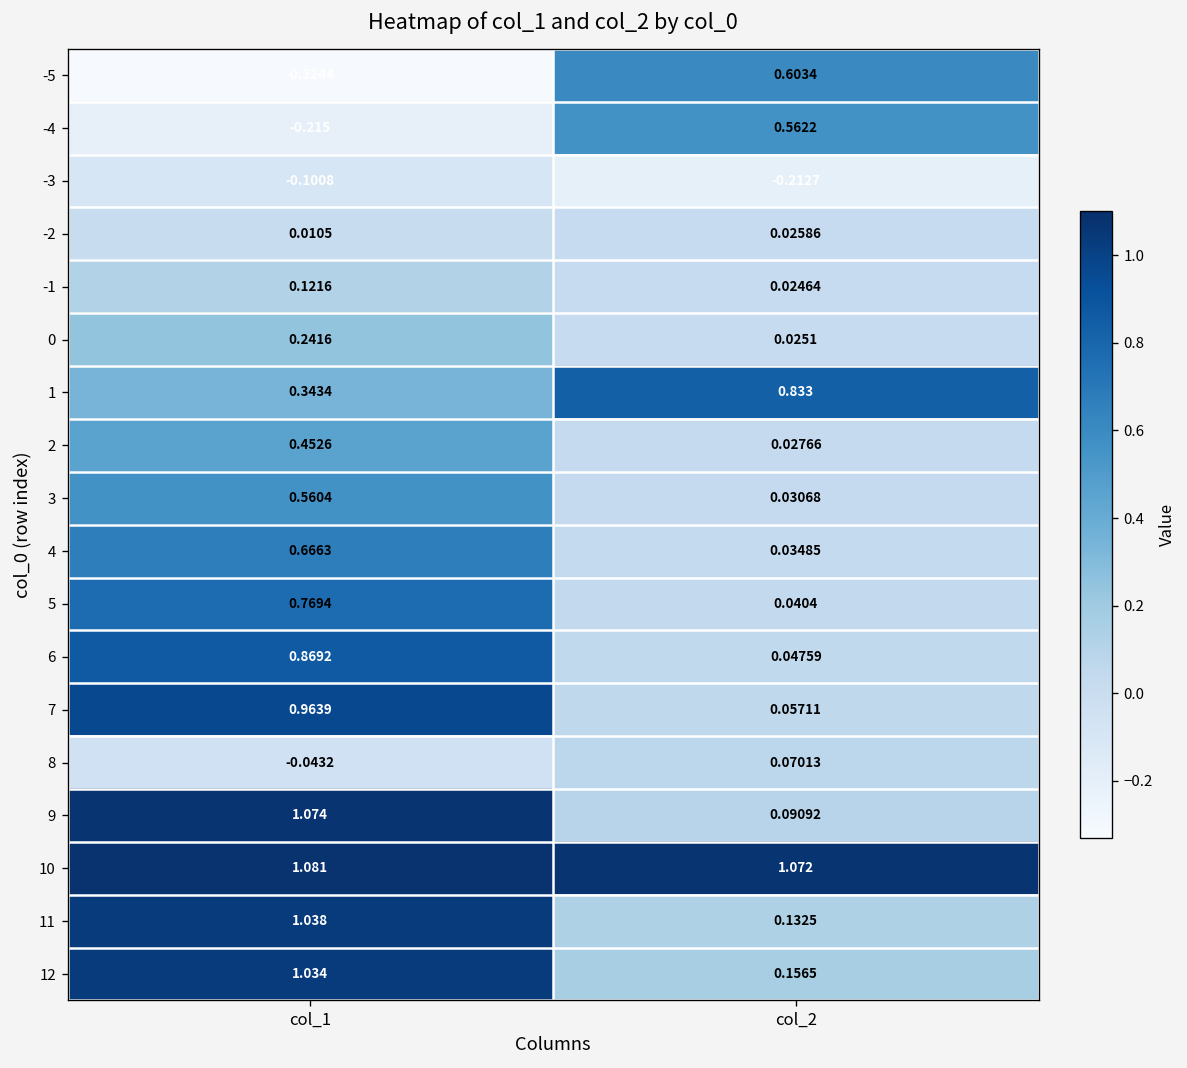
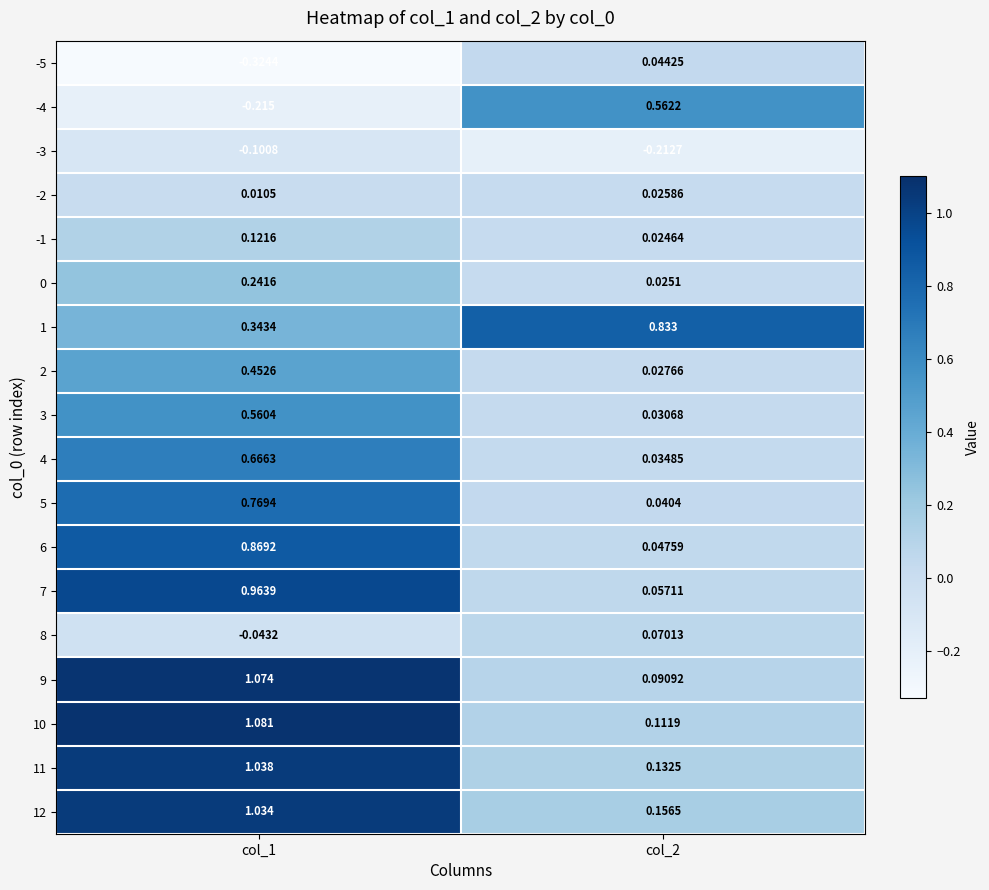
-5, col_2: 0.6034 -> 0.04425
10, col_2: 1.072 -> 0.1119
